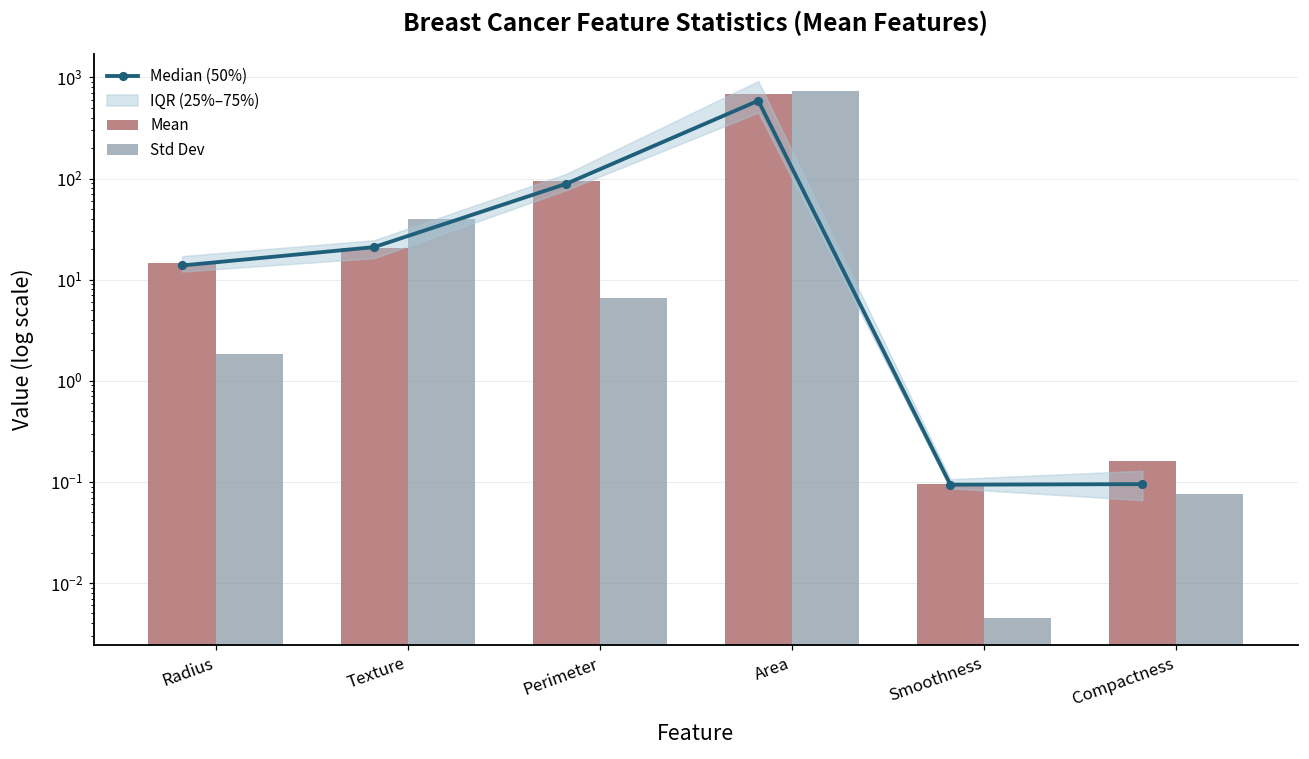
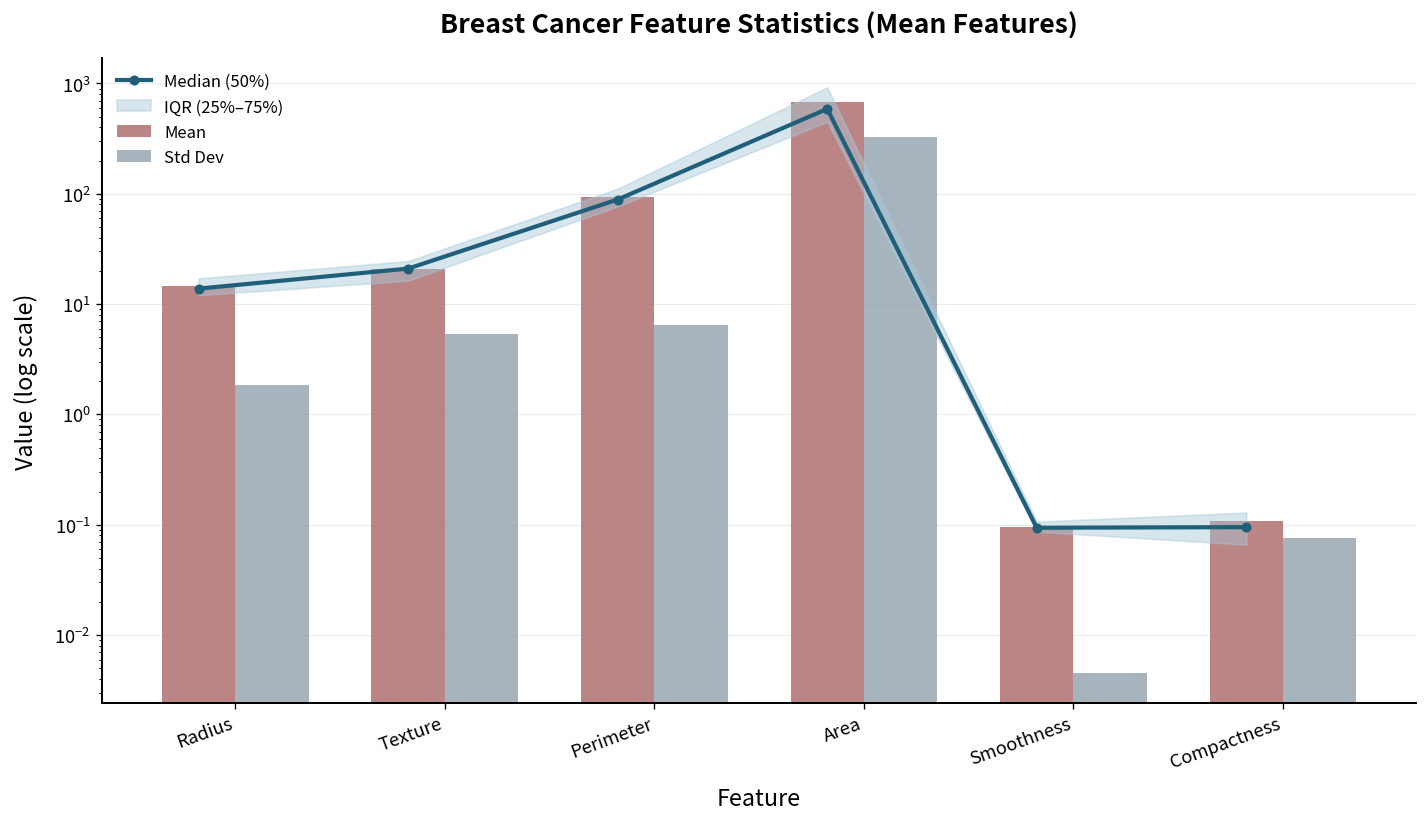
Std Dev, Texture: 39 -> 5
Std Dev, Area: 700 -> 320
Mean, Compactness: 0.16 -> 0.11
